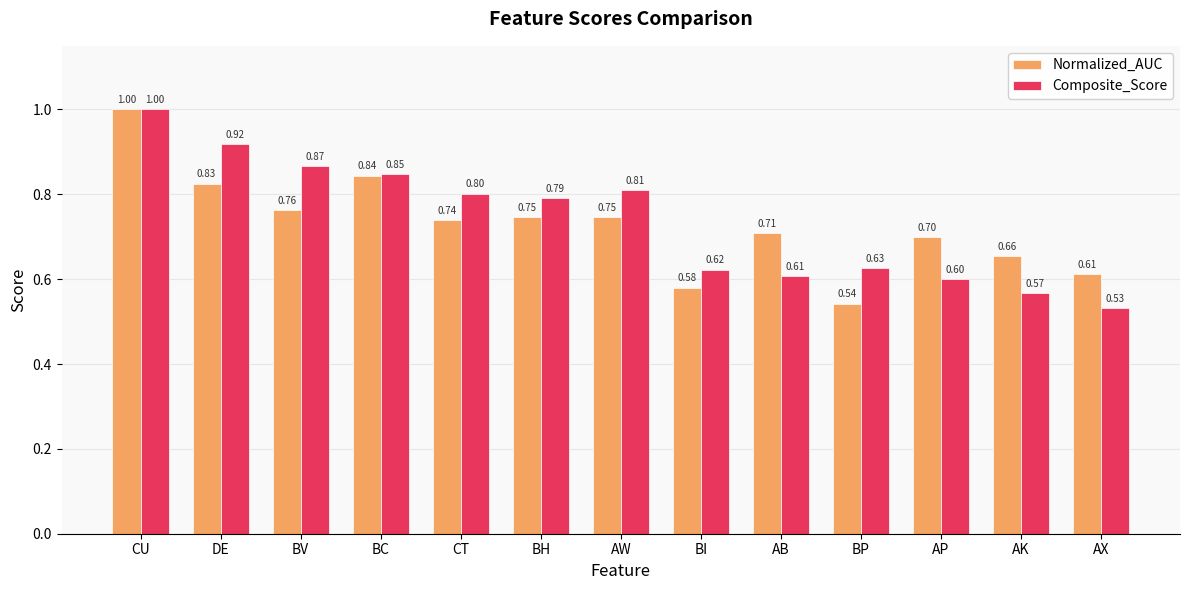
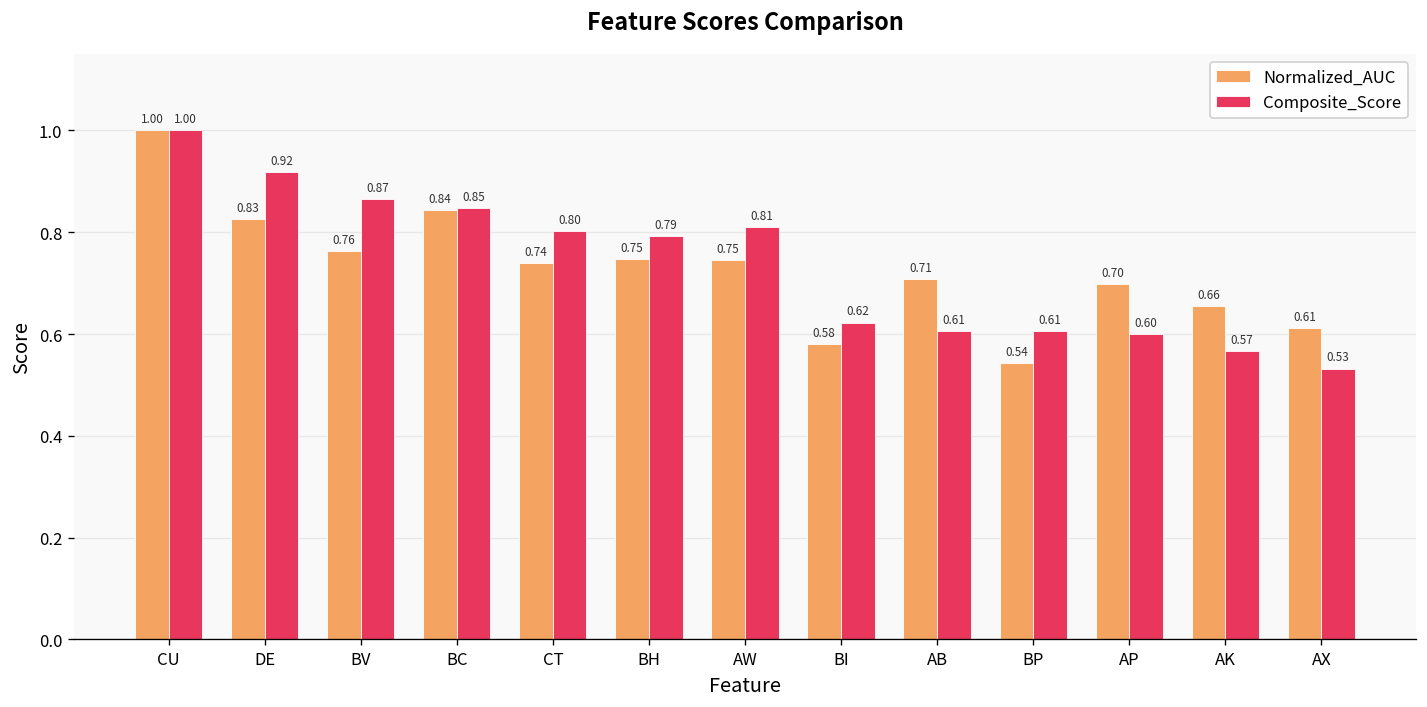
Composite_Score, BP: 0.63 -> 0.61
